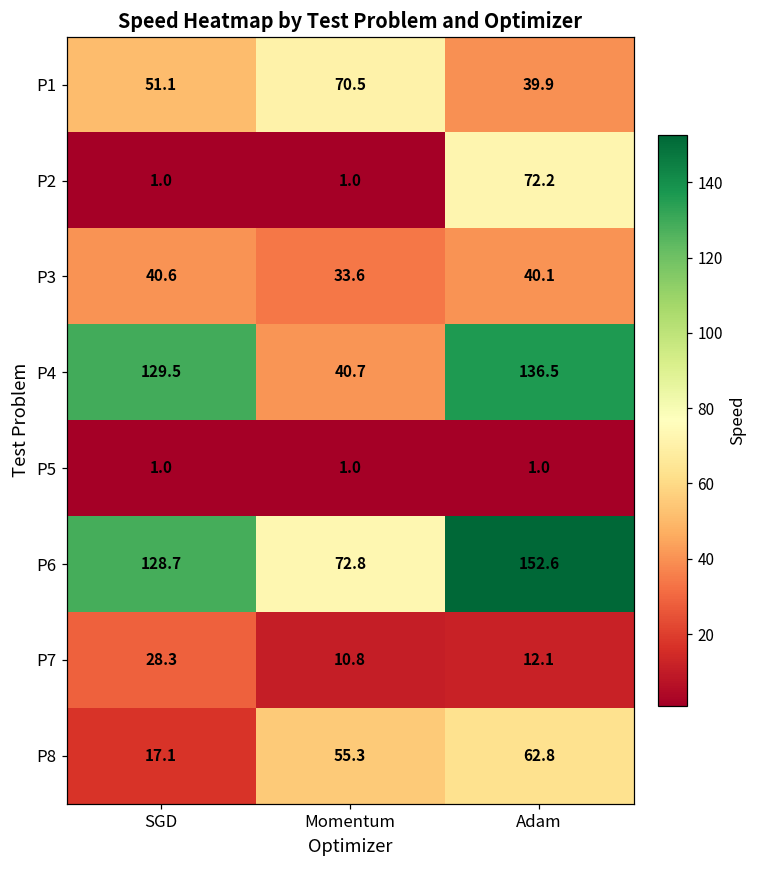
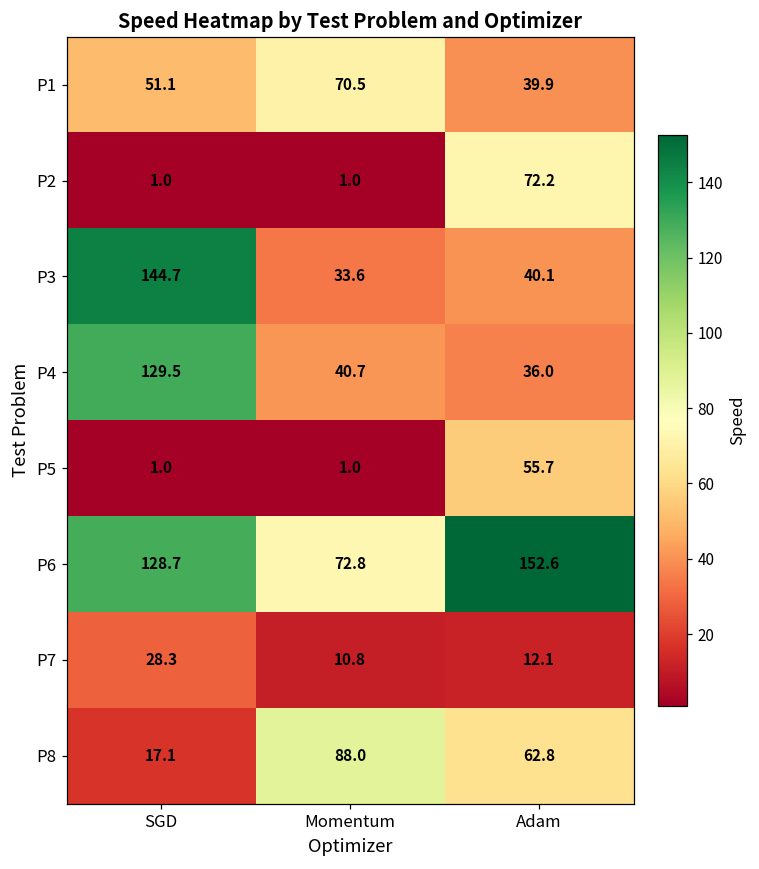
P3, SGD: 40.6 -> 144.7
P4, Adam: 136.5 -> 36.0
P5, Adam: 1.0 -> 55.7
P8, Momentum: 55.3 -> 88.0
